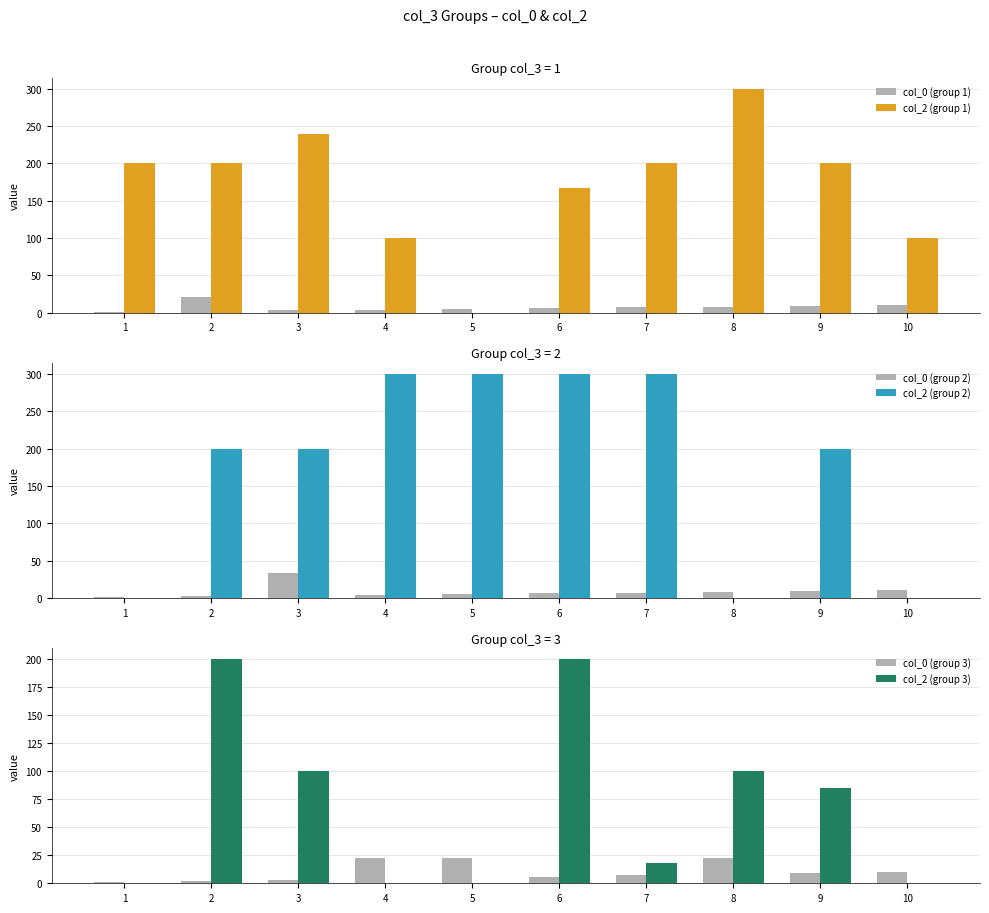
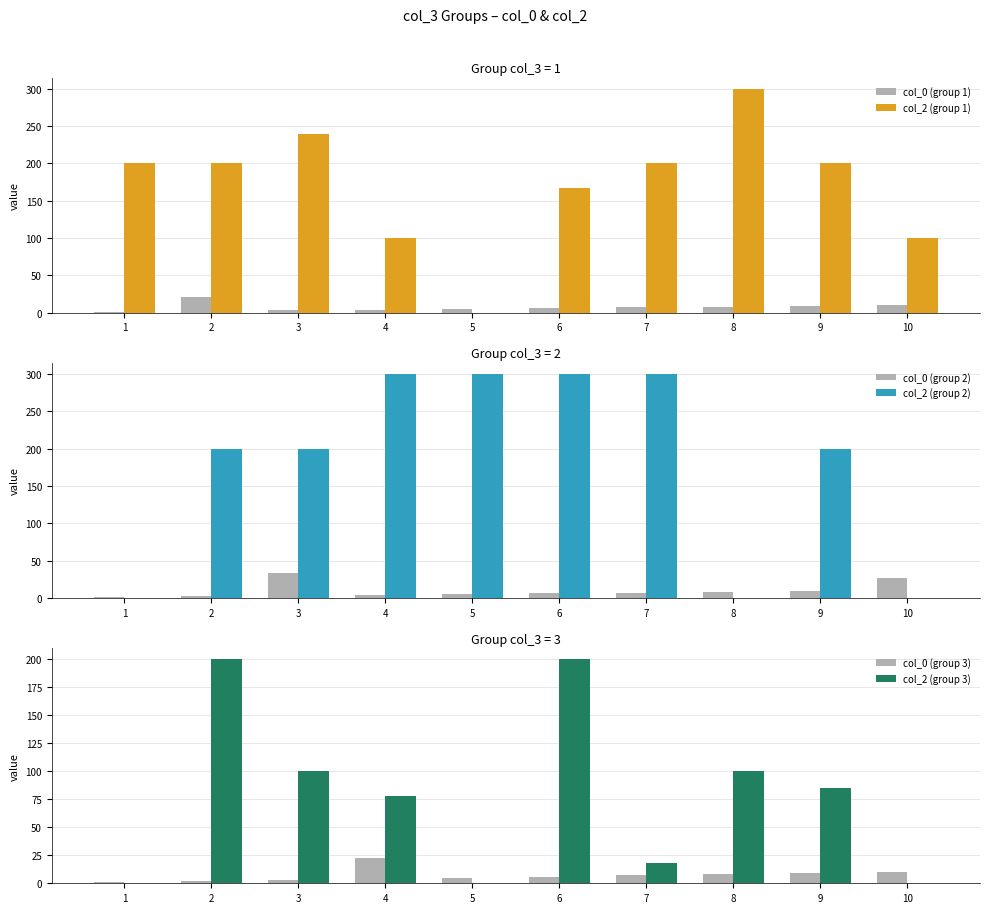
Group col_3 = 2, col_0 (group 2), 10: 10 -> 30
Group col_3 = 3, col_2 (group 3), 4: 0 -> 78
Group col_3 = 3, col_0 (group 3), 5: 23 -> 5
Group col_3 = 3, col_0 (group 3), 8: 23 -> 8
